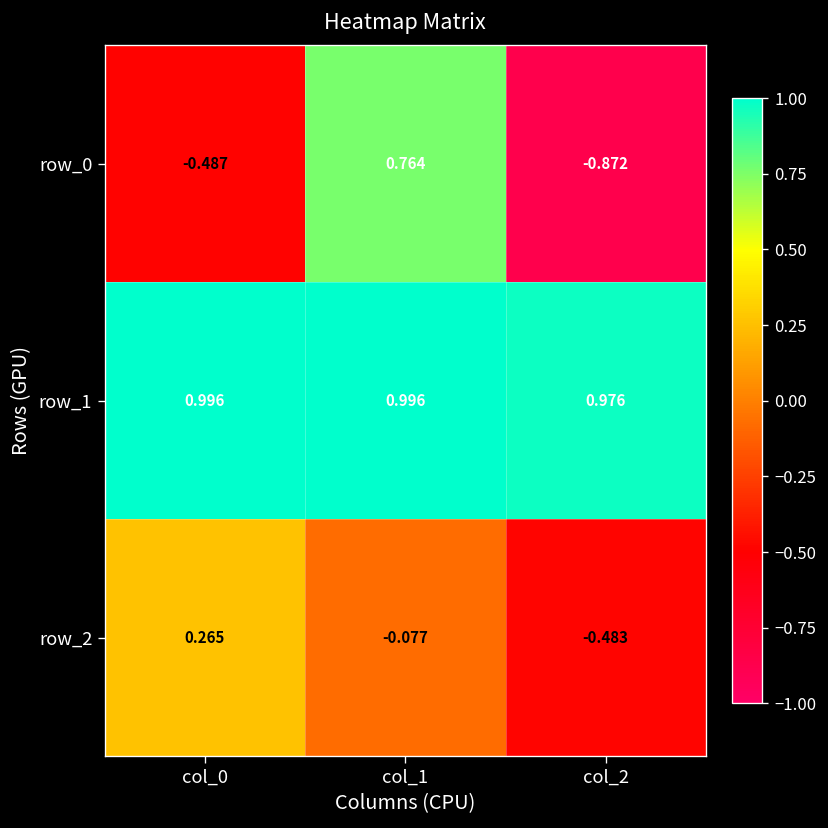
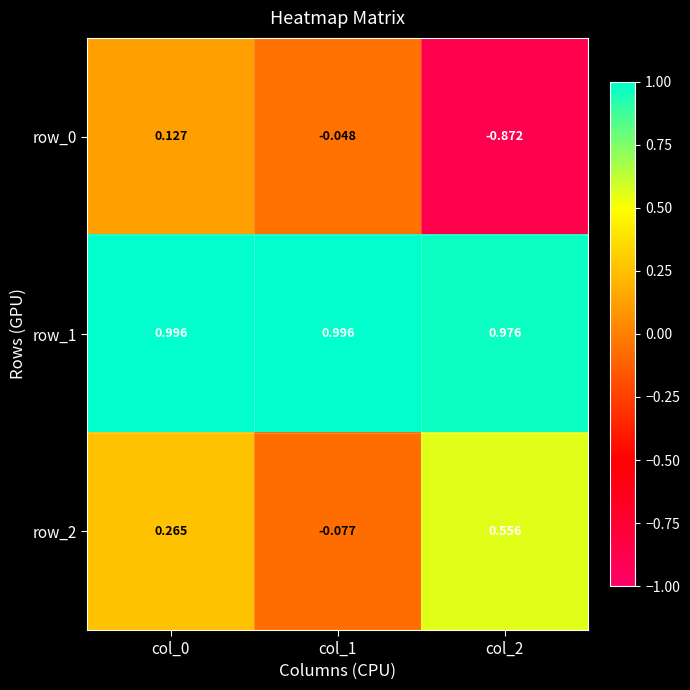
row_0, col_0: -0.487 -> 0.127
row_0, col_1: 0.764 -> -0.048
row_2, col_2: -0.483 -> 0.556
